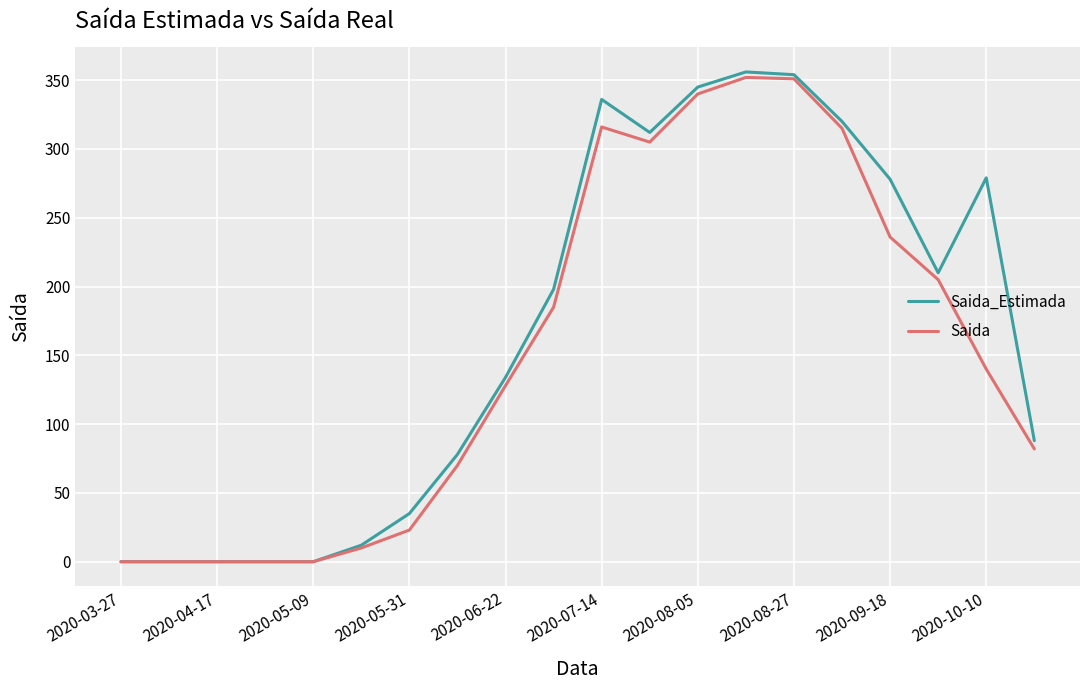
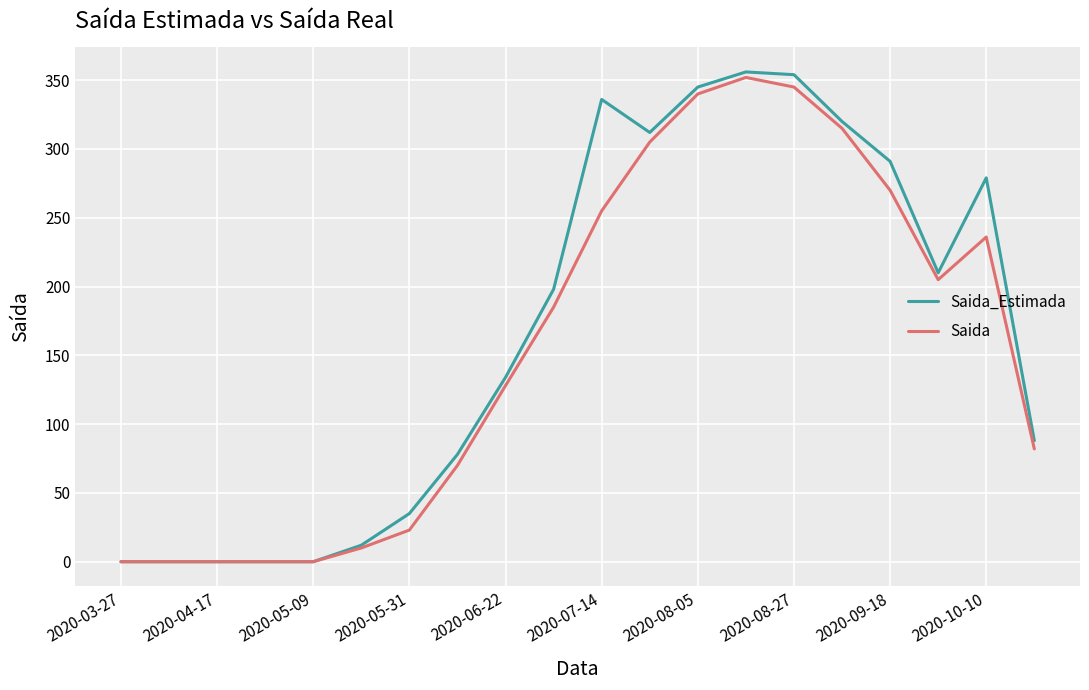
Saida, 2020-07-14: 316 -> 255
Saida, 2020-08-27: 351 -> 345
Saida_Estimada, 2020-09-18: 278 -> 291
Saida, 2020-09-18: 236 -> 270
Saida, 2020-10-10: 140 -> 236
